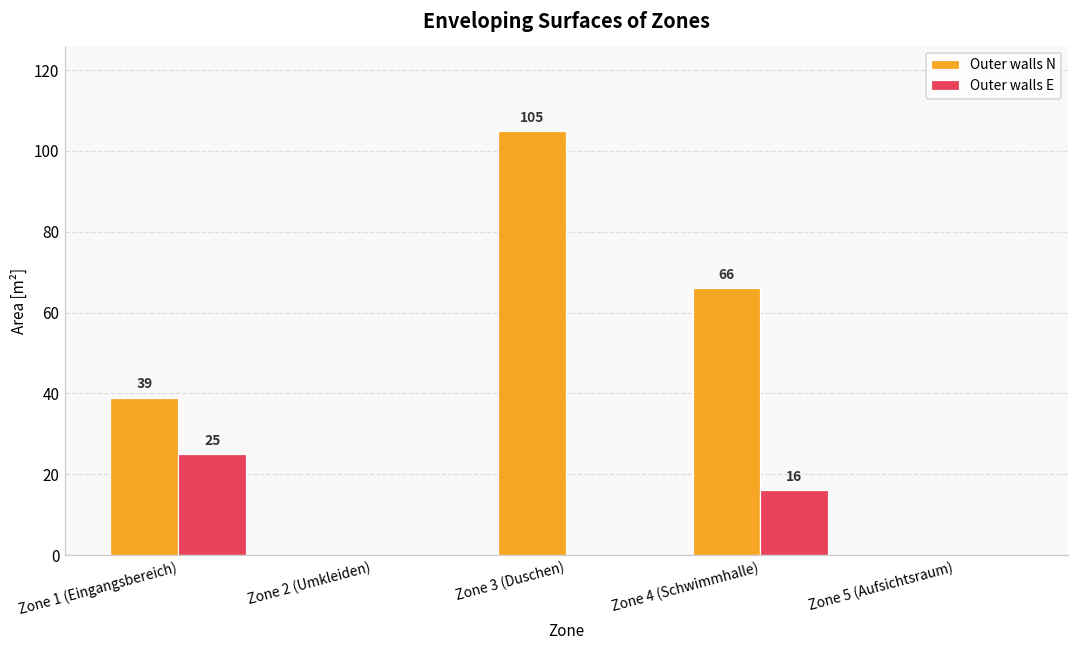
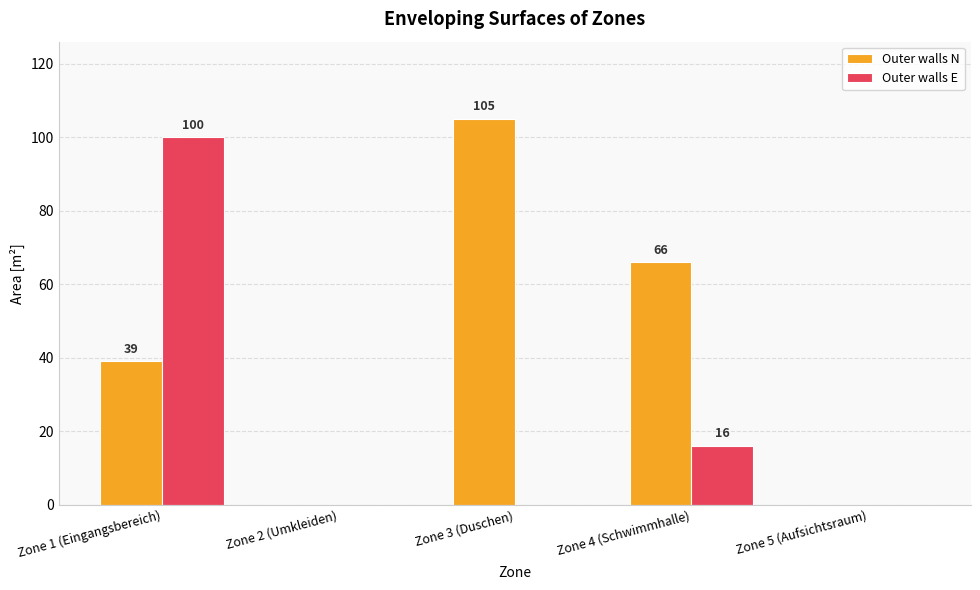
Outer walls E, Zone 1 (Eingangsbereich): 25 -> 100
